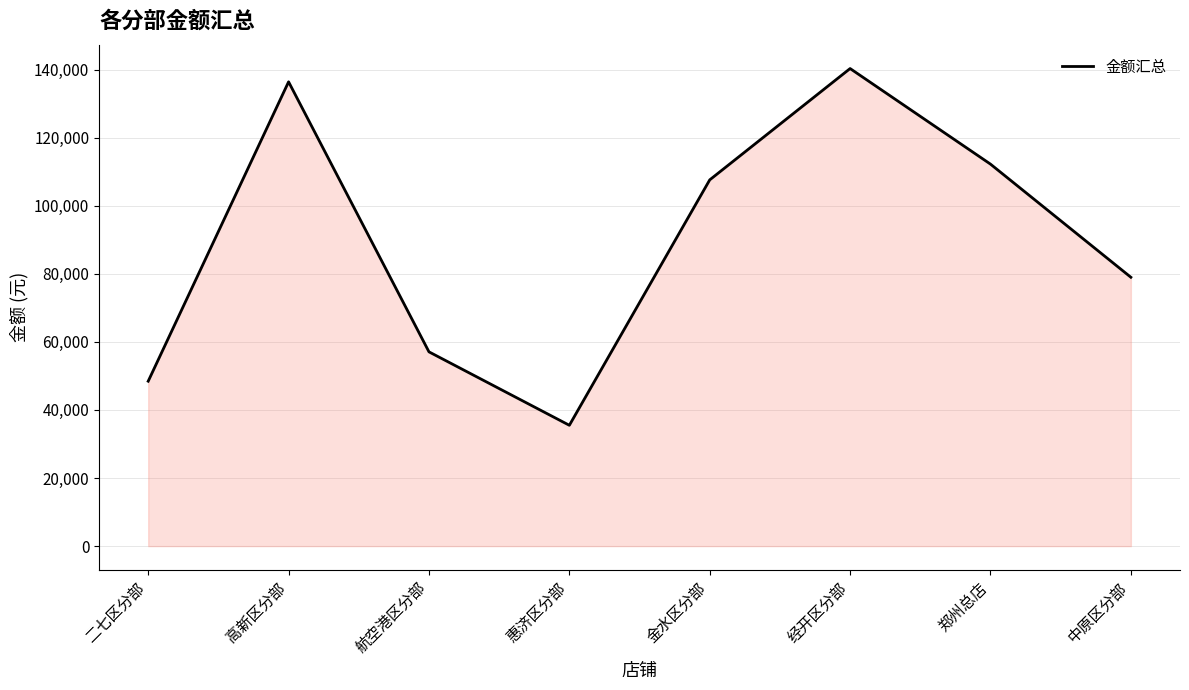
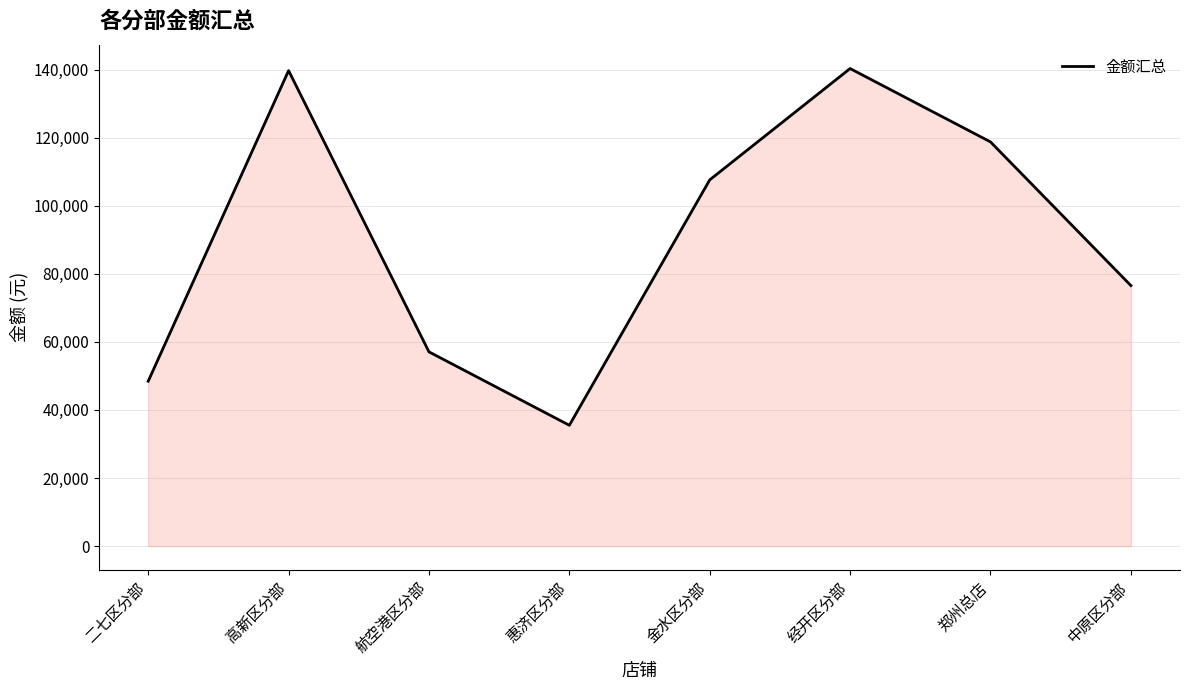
高新区分部: 136,000 -> 140,000
郑州总店: 112,000 -> 119,000
中原区分部: 79,000 -> 77,000
